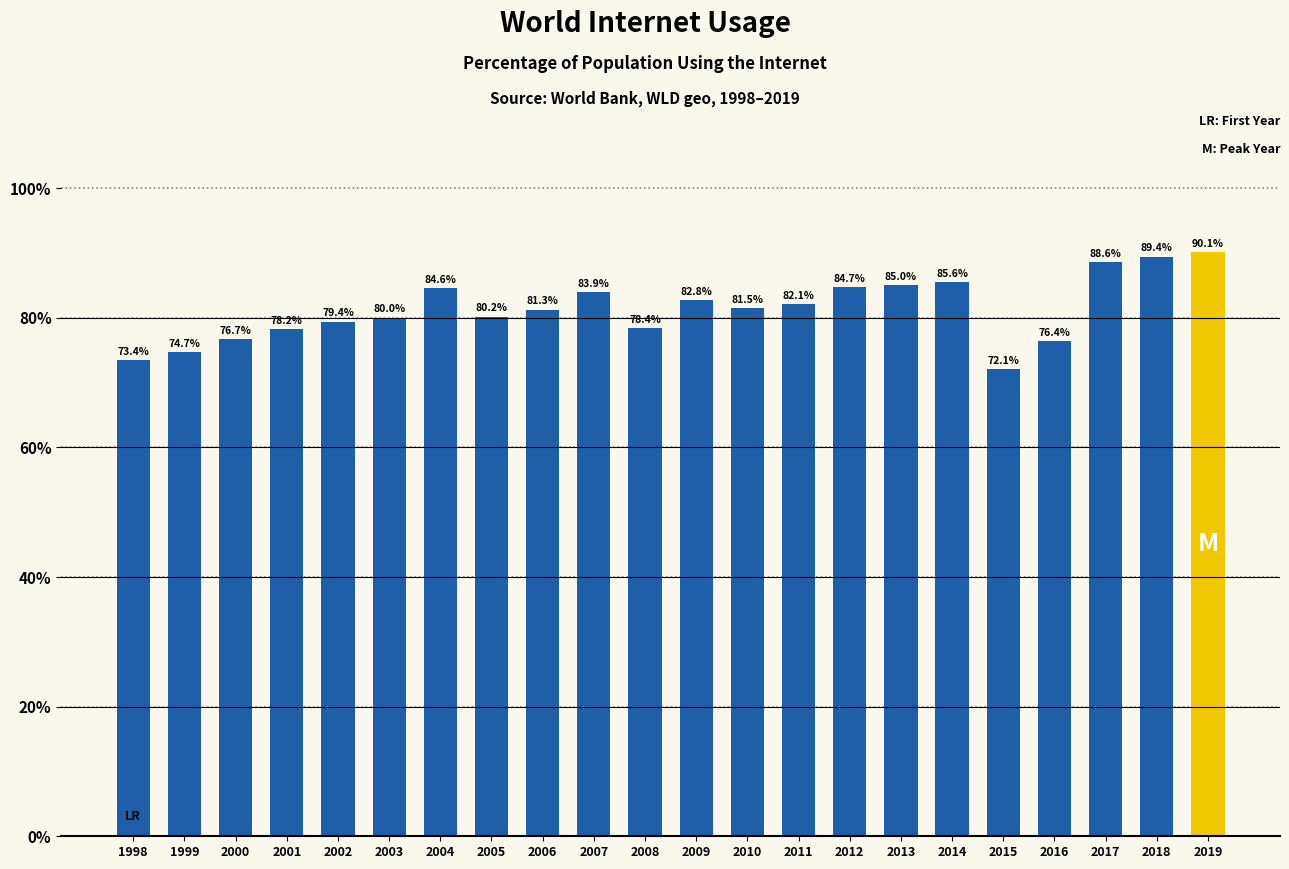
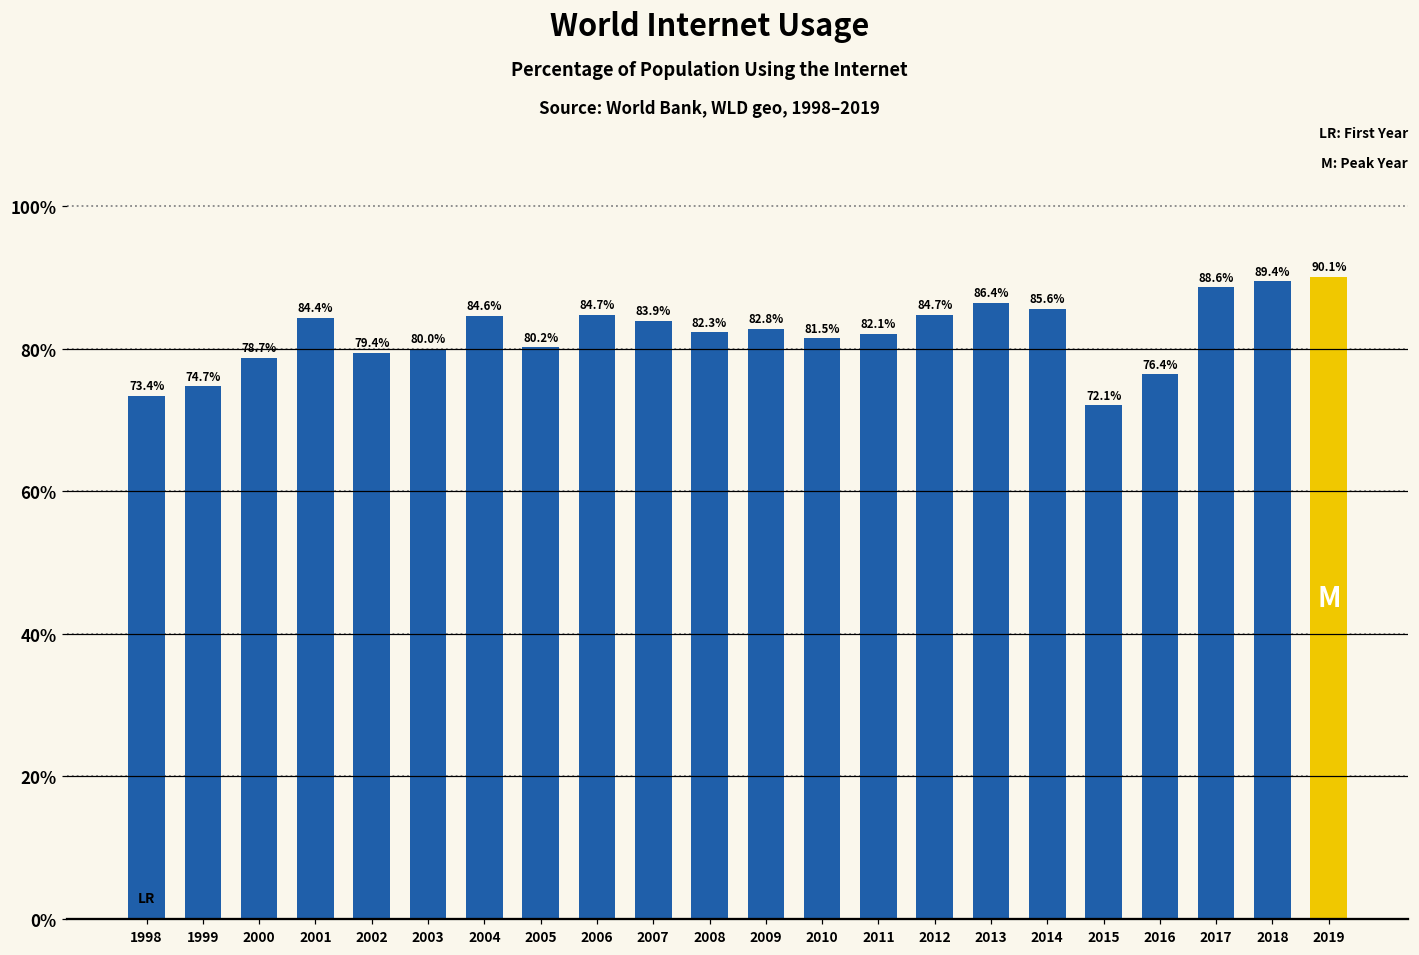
2000: 76.7% -> 78.7%
2001: 78.2% -> 84.4%
2006: 81.3% -> 84.7%
2008: 78.4% -> 82.3%
2013: 85.0% -> 86.4%
